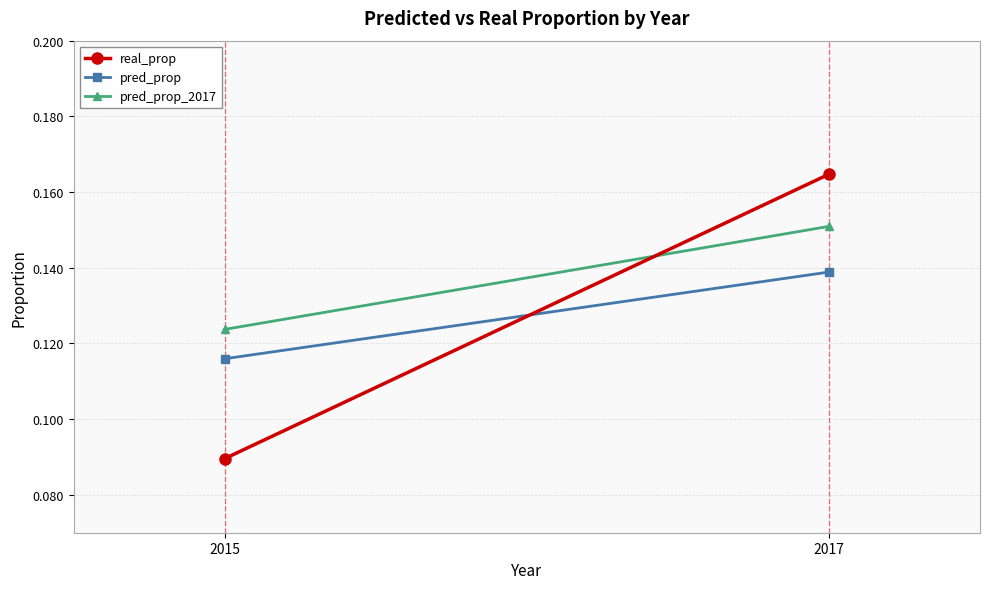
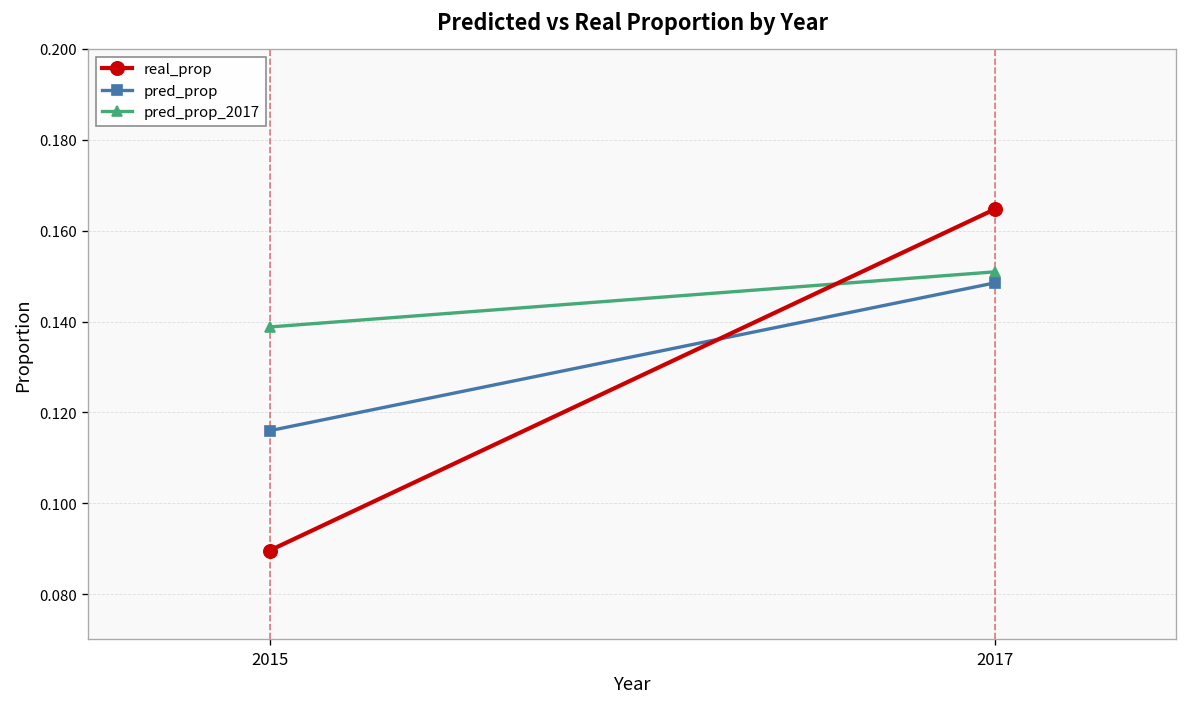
pred_prop_2017, 2015: 0.124 -> 0.139
pred_prop, 2017: 0.139 -> 0.149
